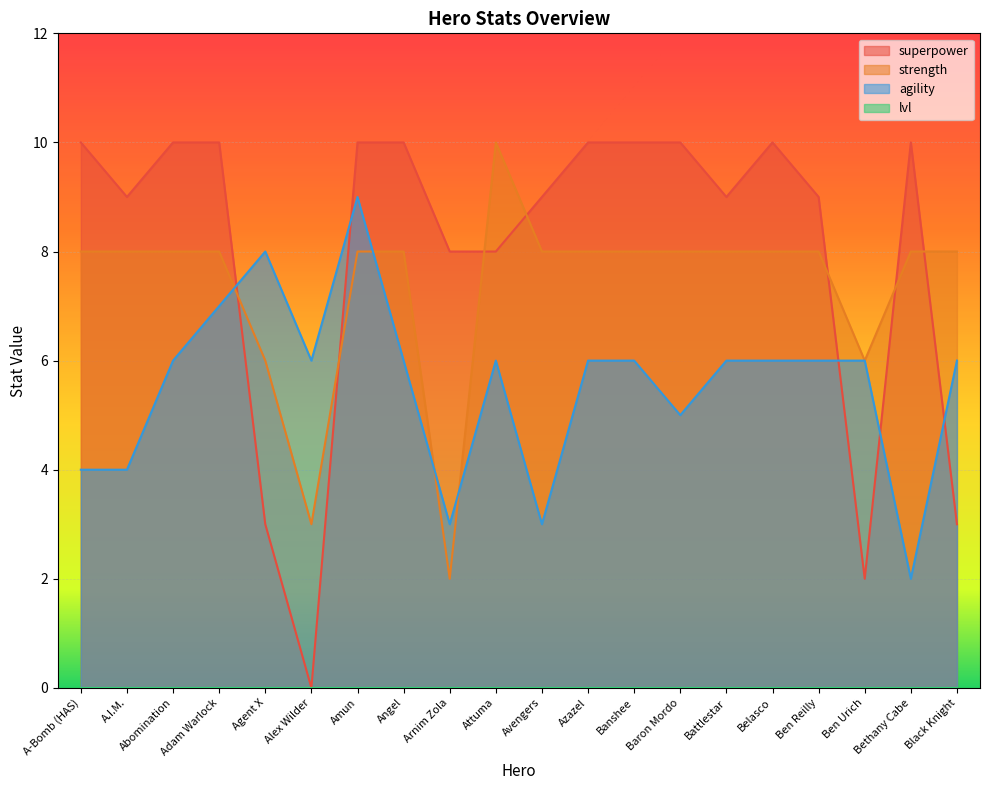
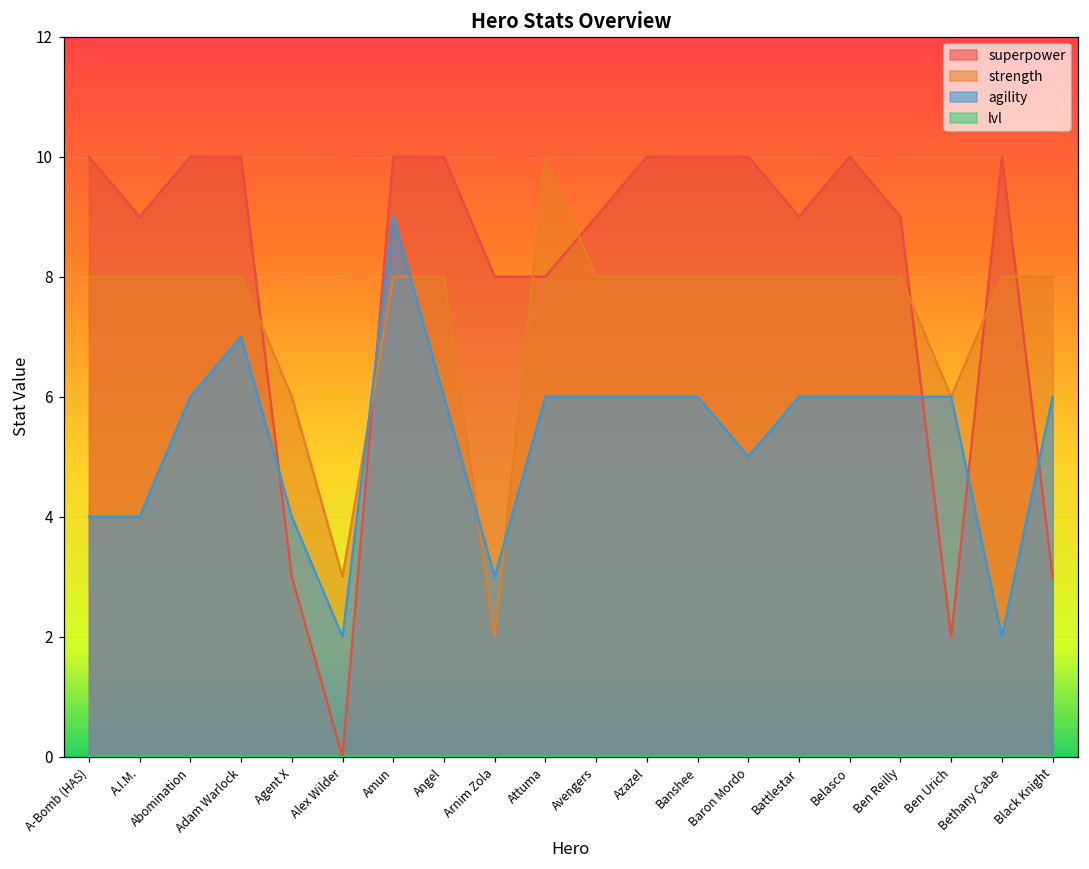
agility, Agent X: 8 -> 4
agility, Alex Wilder: 6 -> 2
agility, Avengers: 3 -> 6
